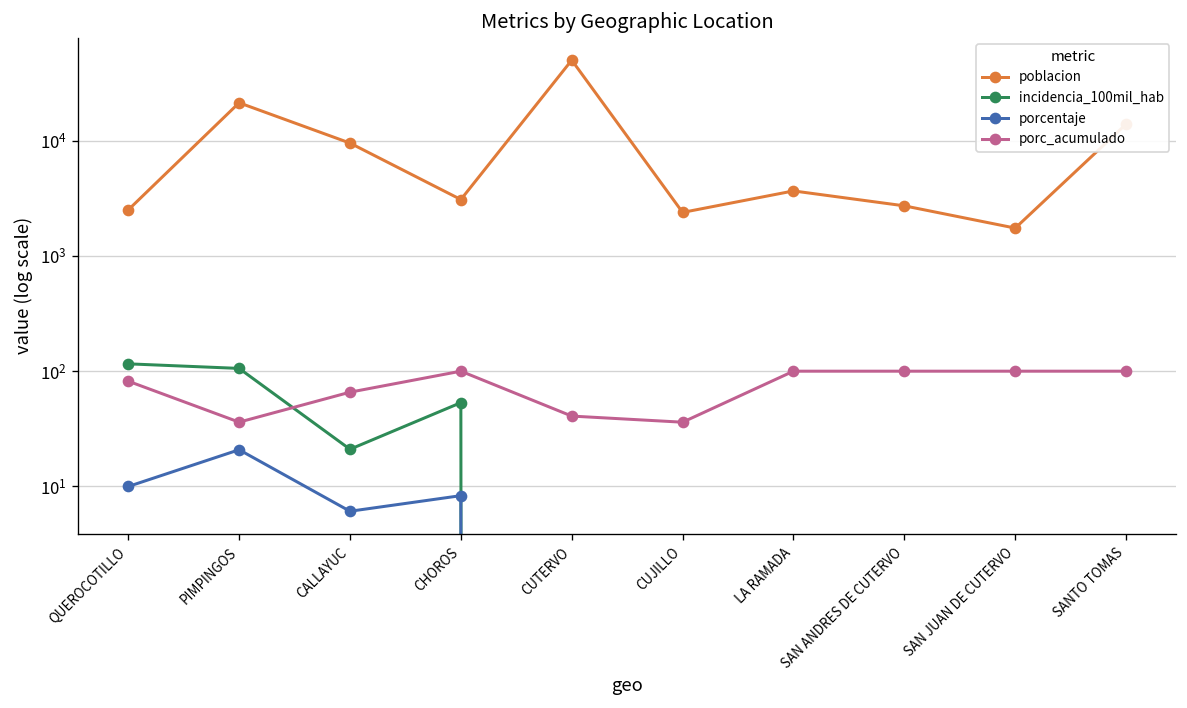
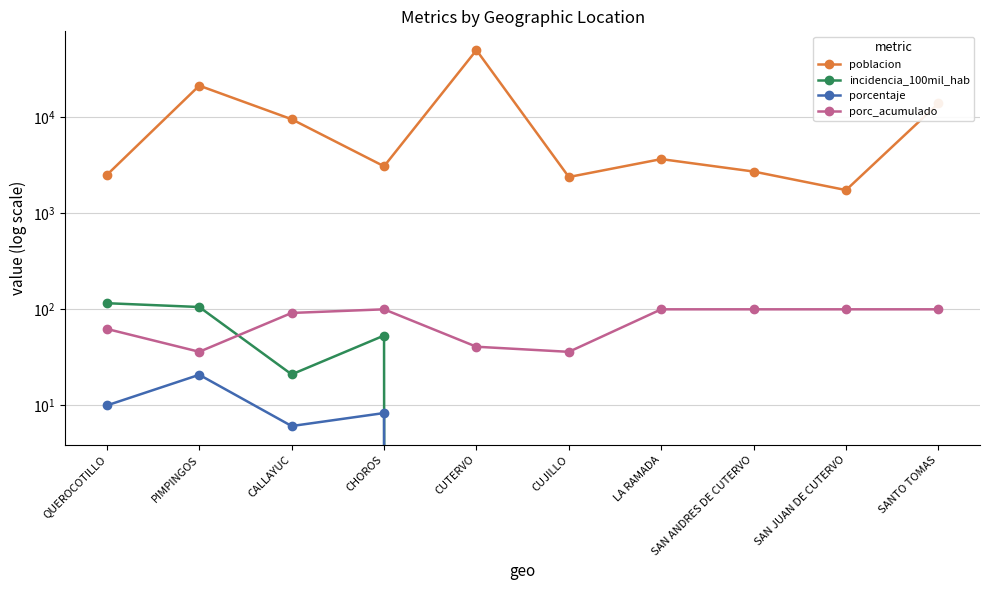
porc_acumulado, QUEROCOTILLO: 80 -> 60
porc_acumulado, CALLAYUC: 70 -> 90
